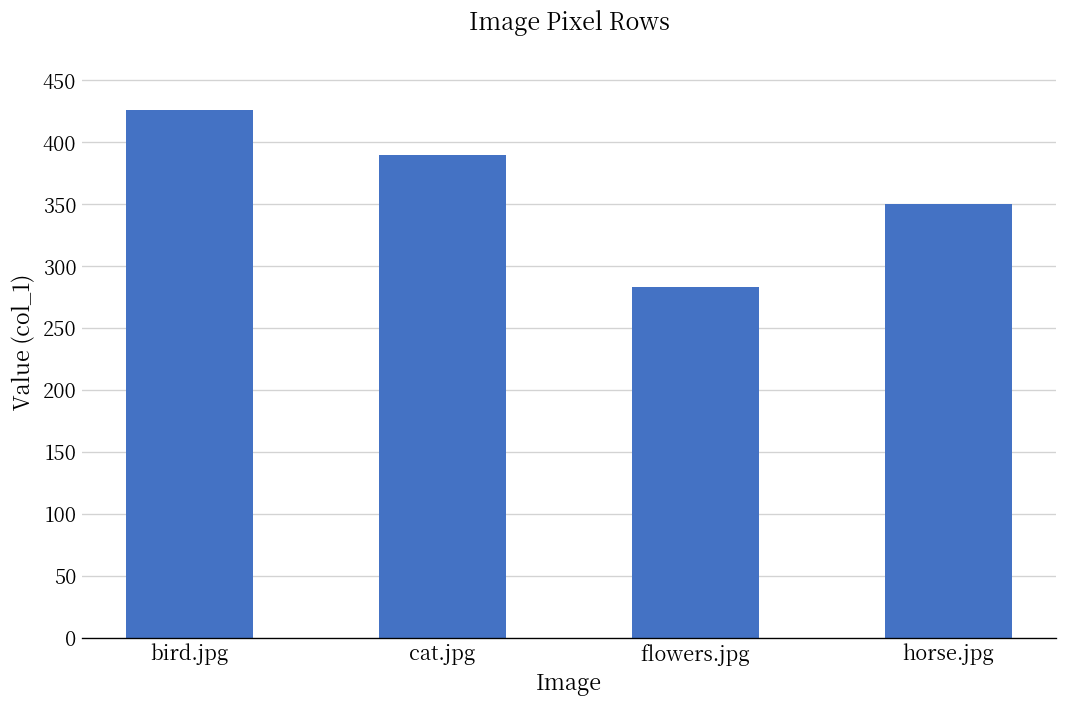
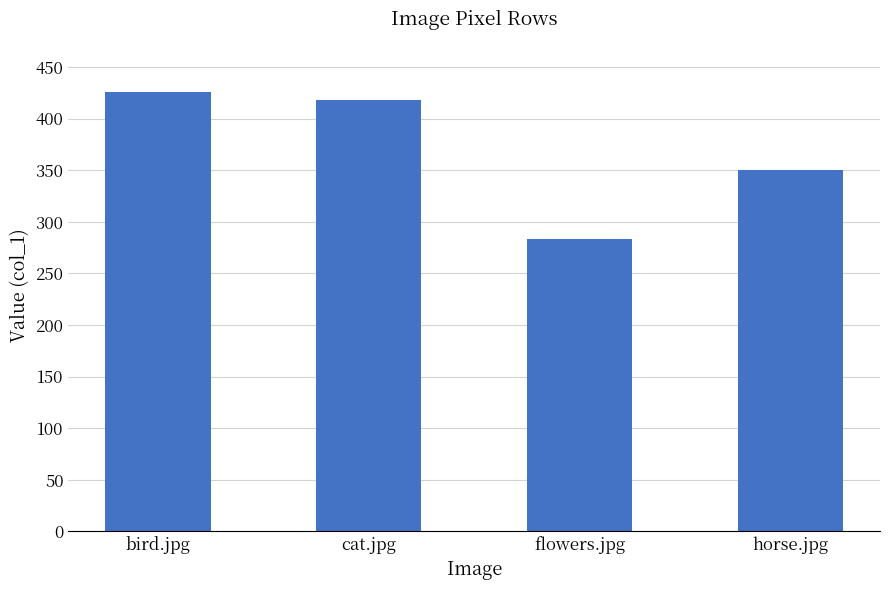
cat.jpg: 390 -> 418
